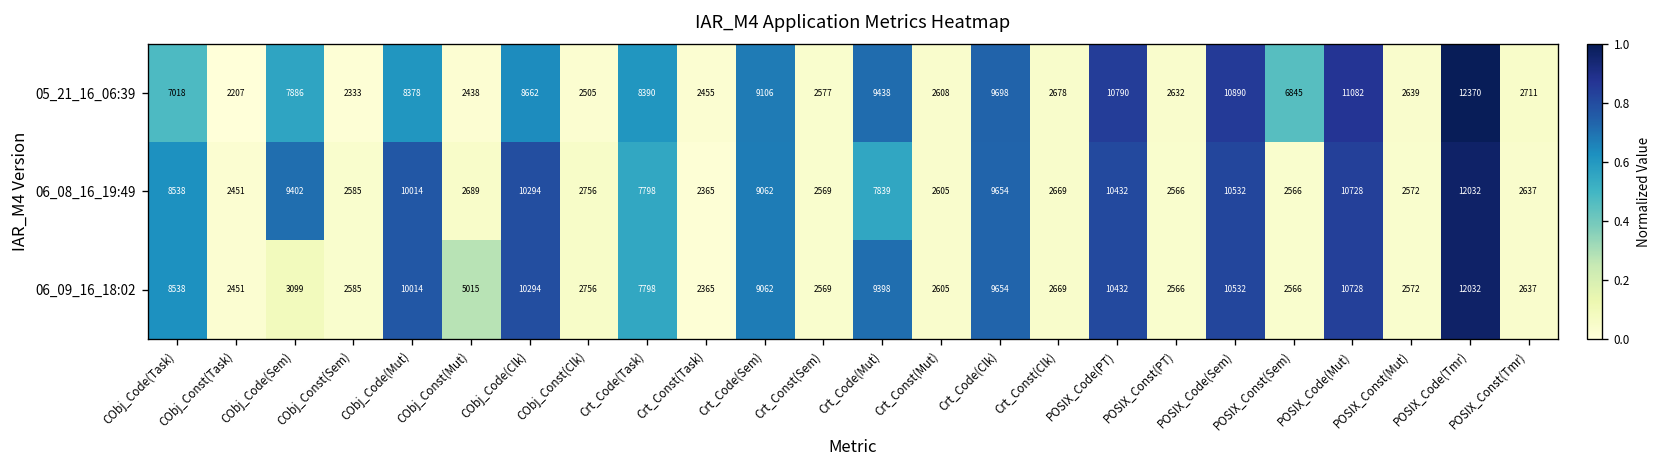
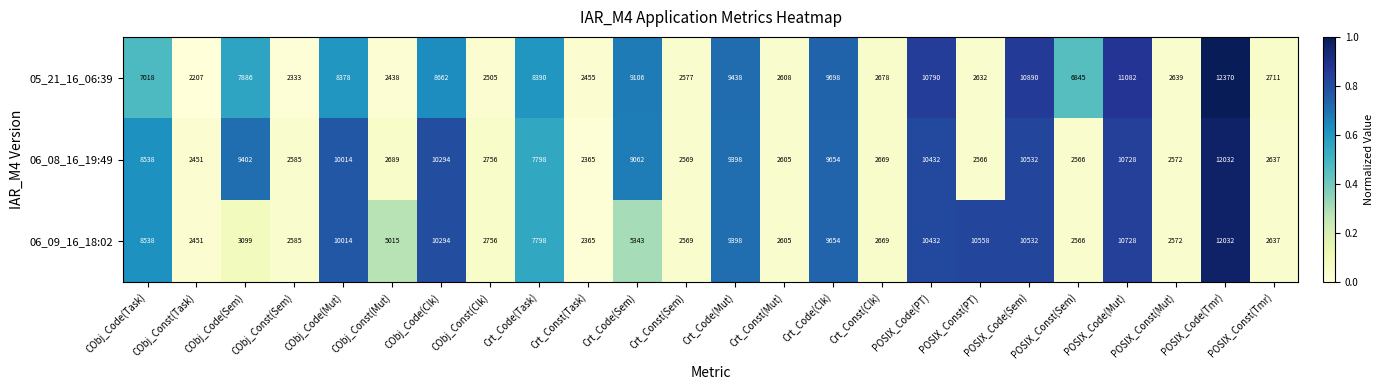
06_08_16_19:49, Crt_Code(Mut): 7839 -> 9398
06_09_16_18:02, Crt_Code(Sem): 9062 -> 5343
06_09_16_18:02, POSIX_Const(PT): 2566 -> 10558
